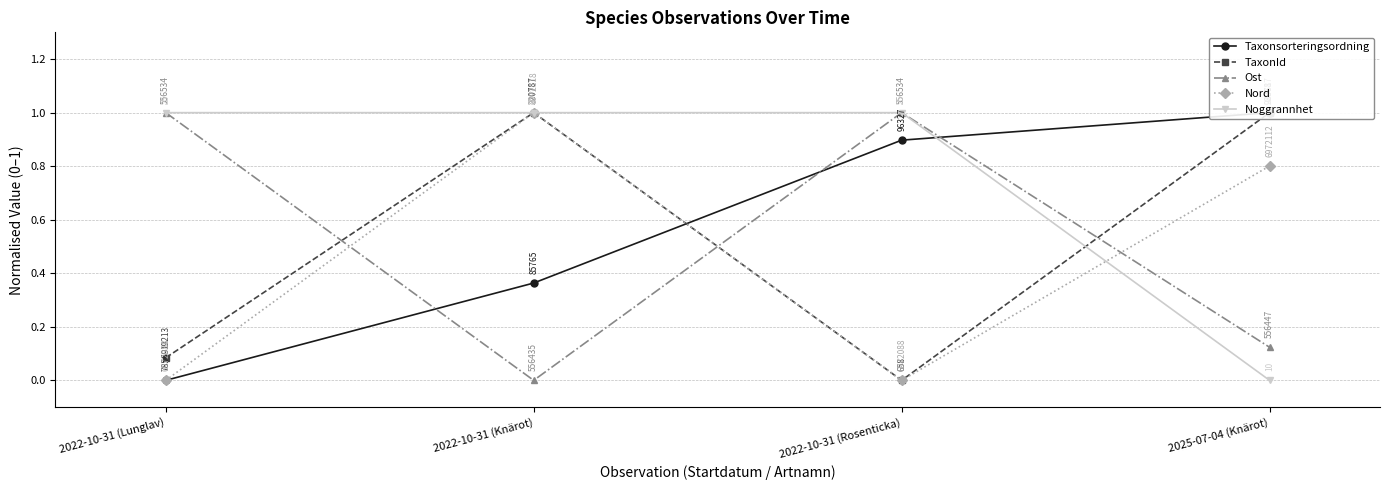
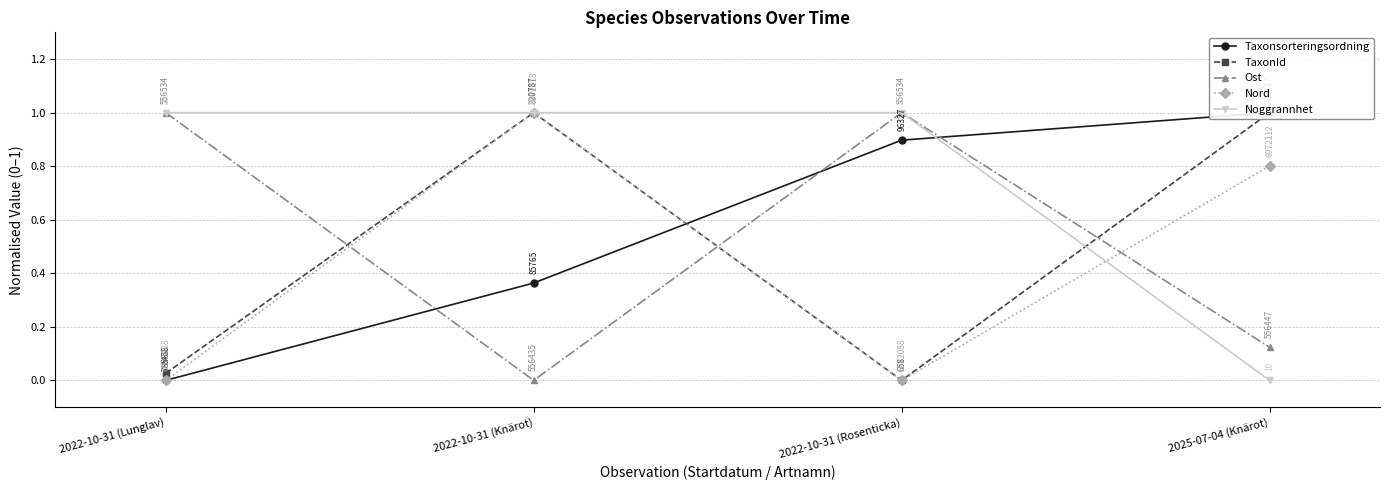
TaxonId, 2022-10-31 (Lunglav): 19213 -> 6458
